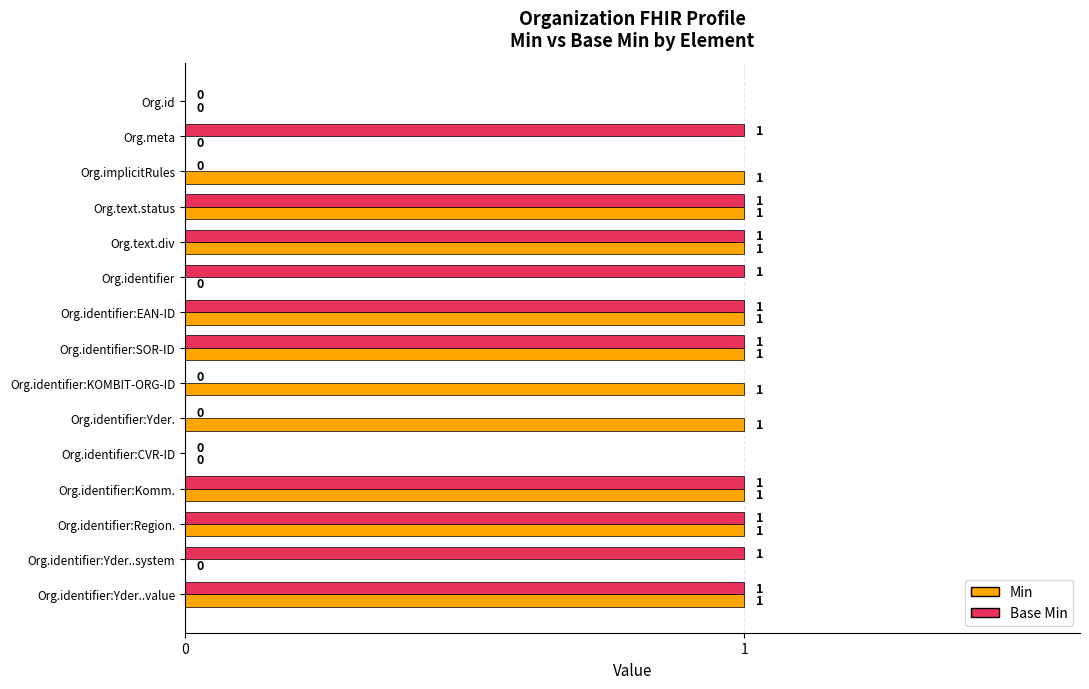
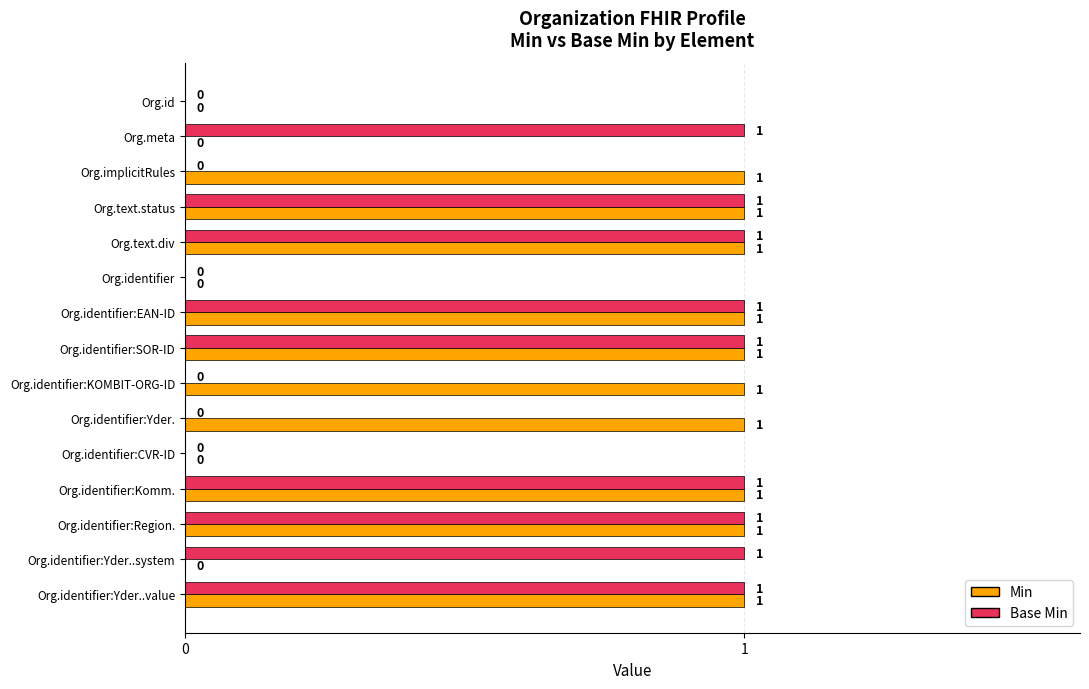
Base Min, Org.identifier: 1 -> 0
